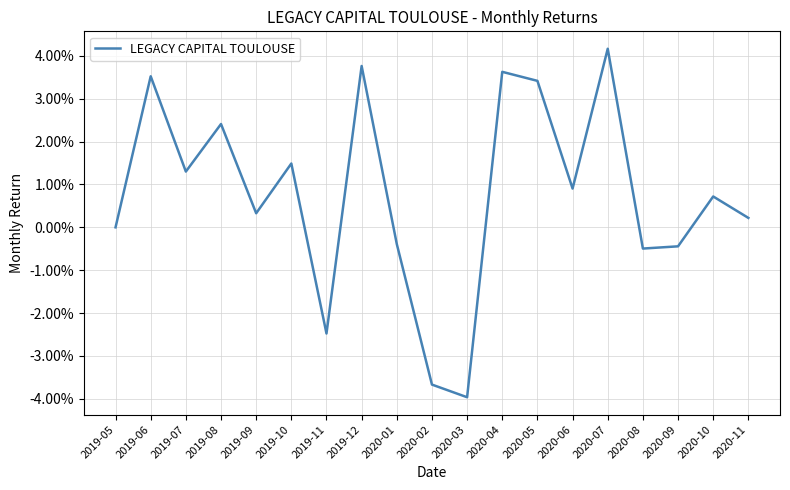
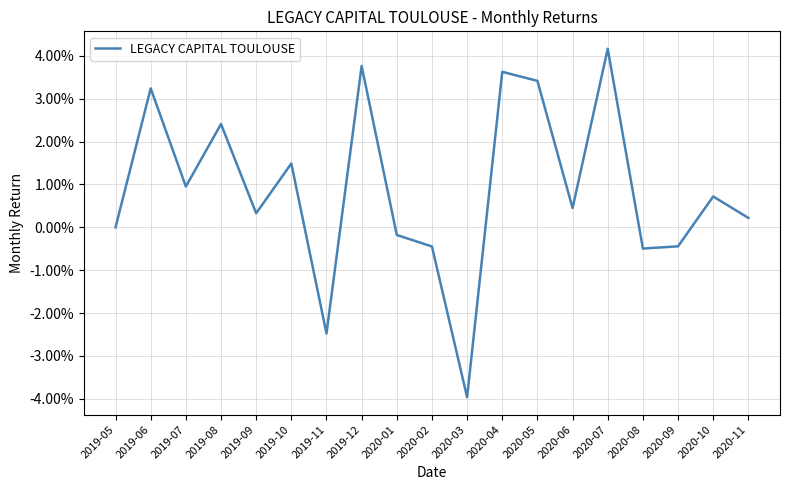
2019-06: 3.5% -> 3.2%
2019-07: 1.3% -> 1.0%
2020-01: -0.4% -> -0.2%
2020-02: -3.7% -> -0.4%
2020-06: 0.9% -> 0.4%
